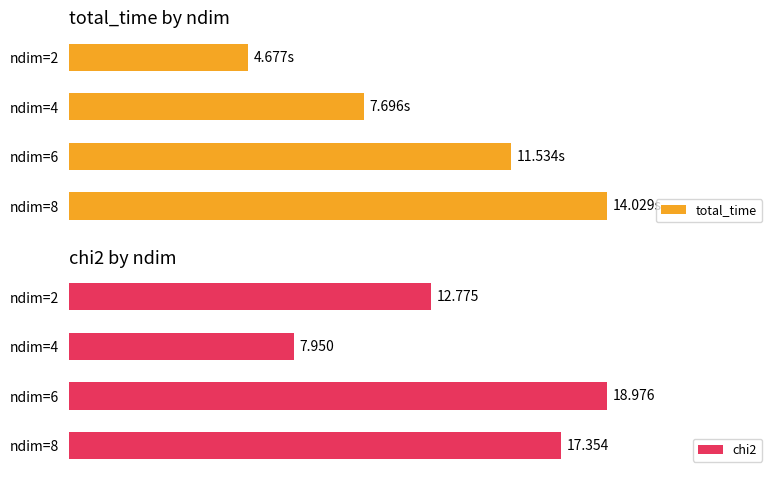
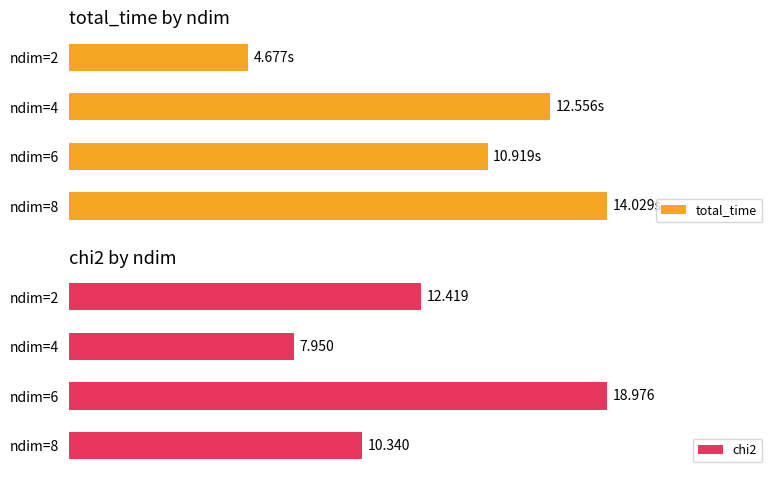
total_time by ndim, ndim=4: 7.696s -> 12.556s
total_time by ndim, ndim=6: 11.534s -> 10.919s
chi2 by ndim, ndim=2: 12.775 -> 12.419
chi2 by ndim, ndim=8: 17.354 -> 10.340
